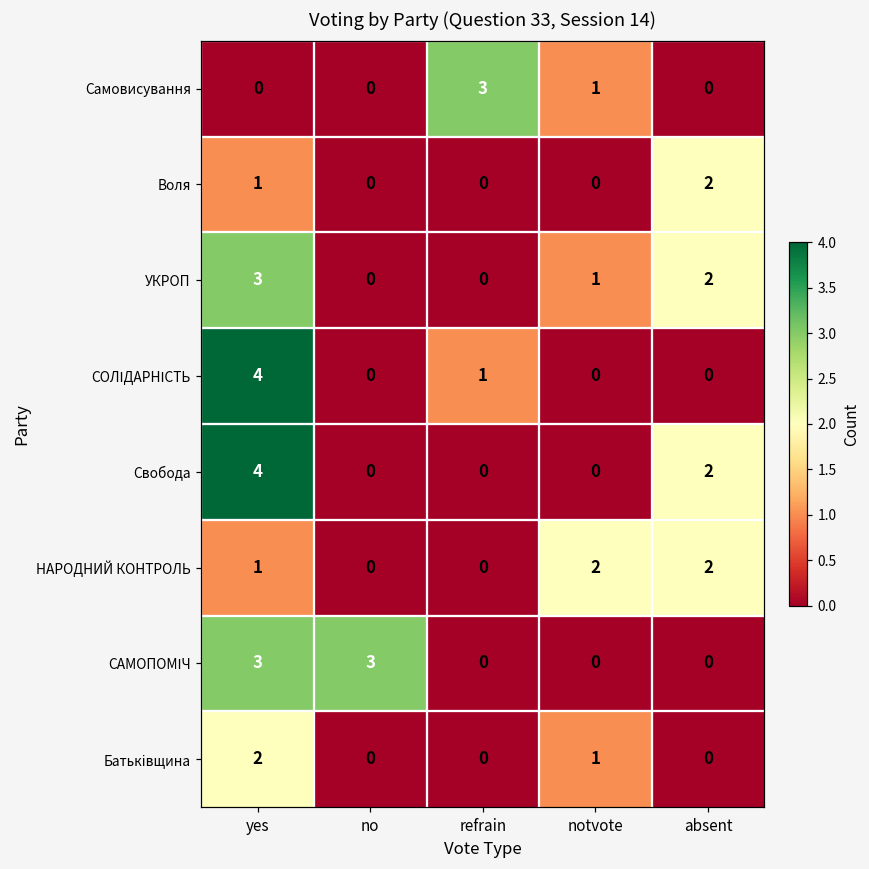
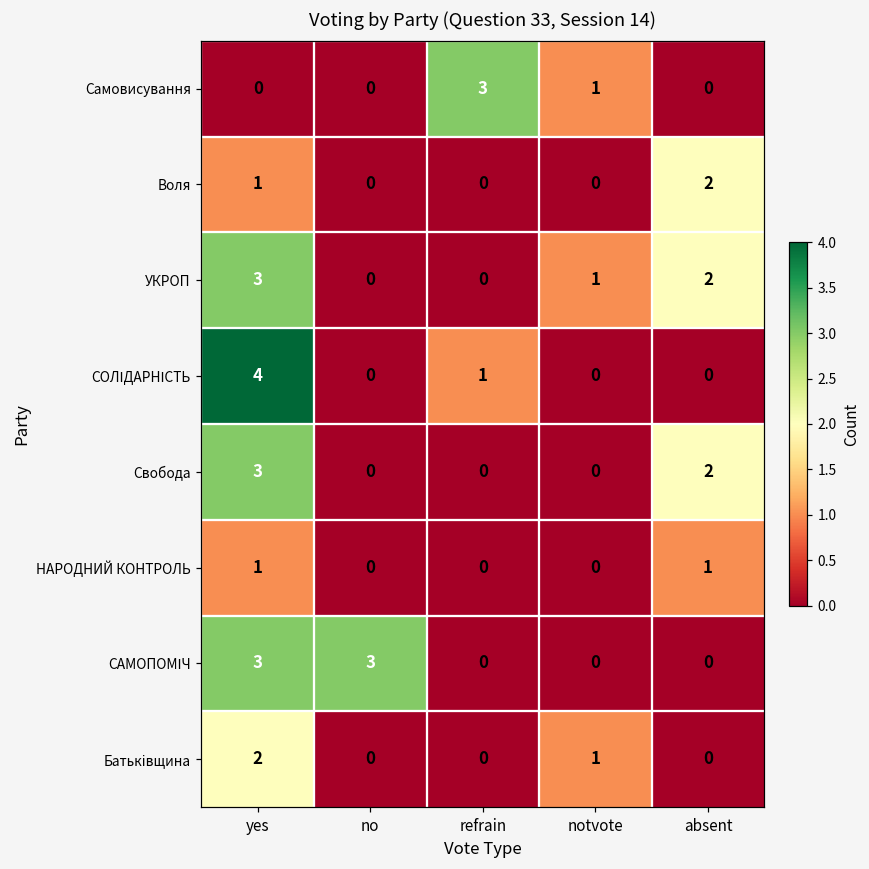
Свобода, yes: 4 -> 3
НАРОДНИЙ КОНТРОЛЬ, notvote: 2 -> 0
НАРОДНИЙ КОНТРОЛЬ, absent: 2 -> 1
